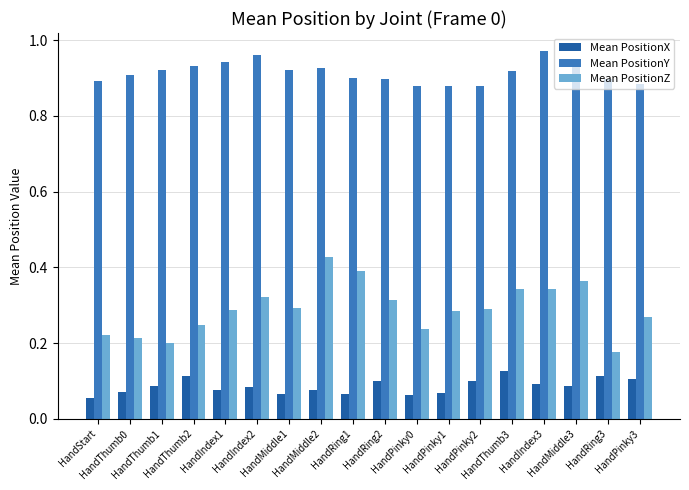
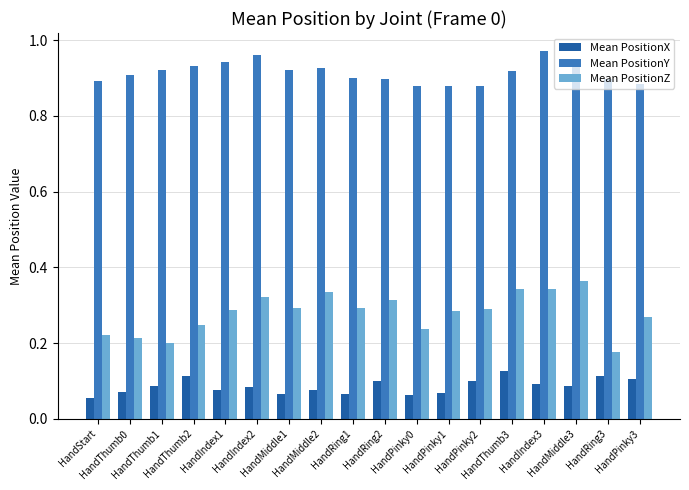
Mean PositionZ, HandMiddle2: 0.43 -> 0.34
Mean PositionZ, HandRing1: 0.39 -> 0.29
